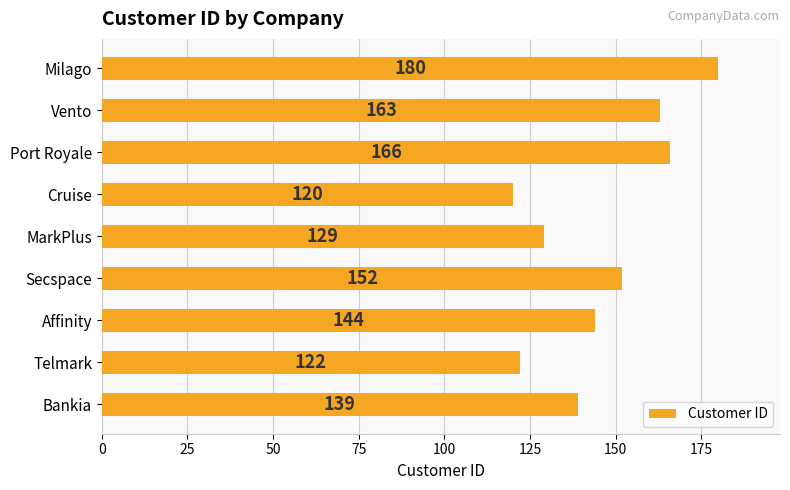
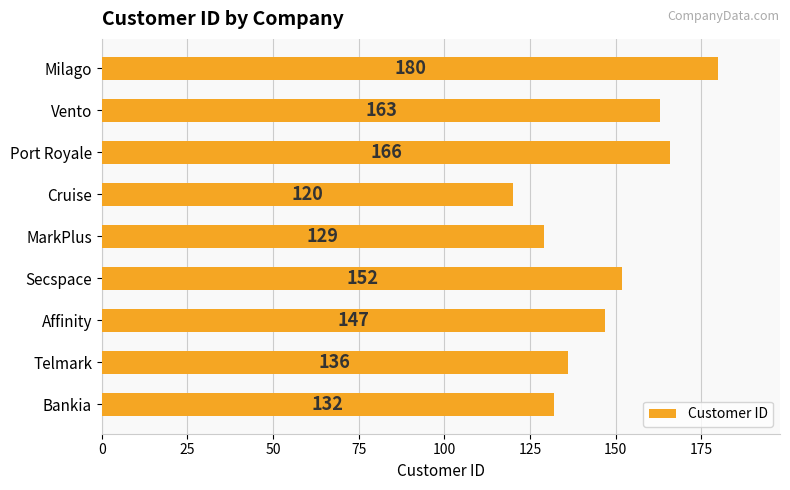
Affinity: 144 -> 147
Telmark: 122 -> 136
Bankia: 139 -> 132
